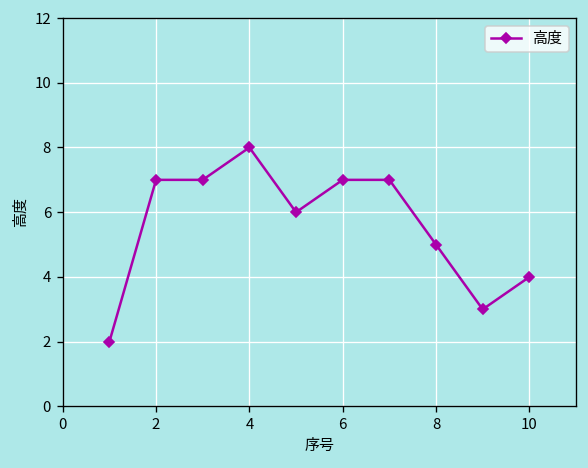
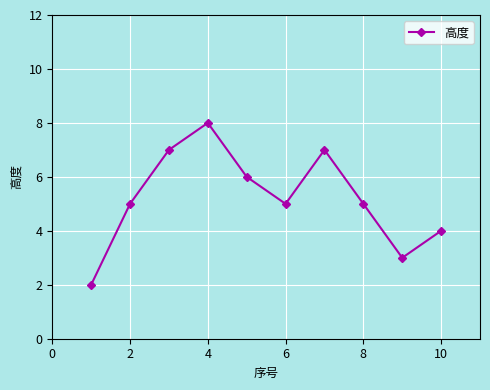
2: 7 -> 5
6: 7 -> 5
